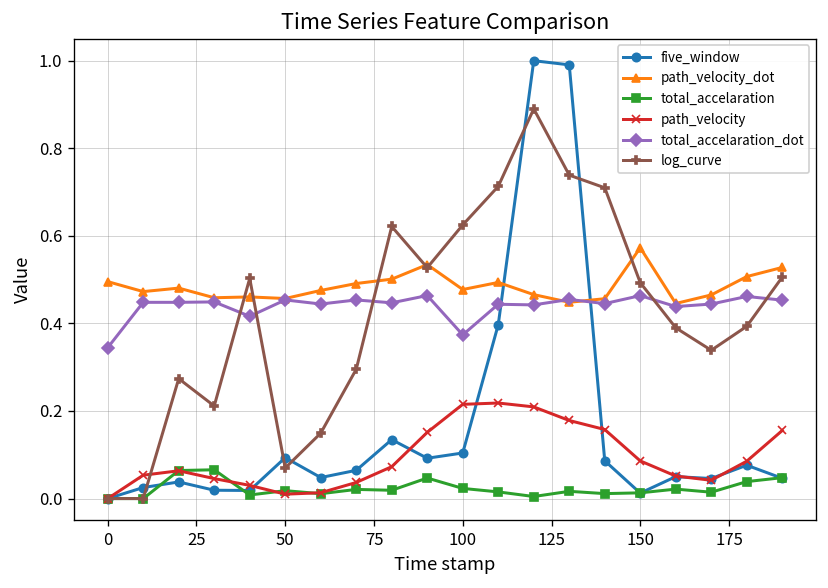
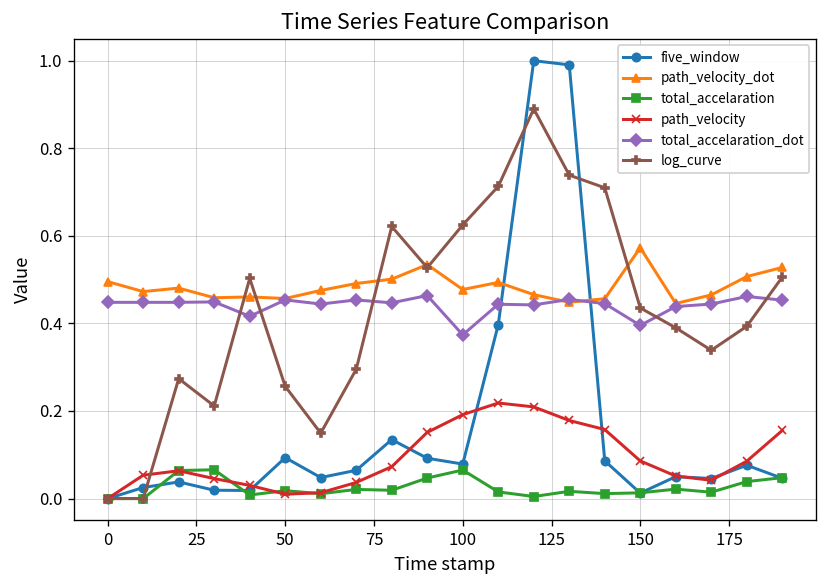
total_accelaration_dot, 0: 0.34 -> 0.45
log_curve, 50: 0.07 -> 0.26
five_window, 100: 0.10 -> 0.08
total_accelaration, 100: 0.02 -> 0.07
path_velocity, 100: 0.22 -> 0.19
total_accelaration_dot, 150: 0.46 -> 0.40
log_curve, 150: 0.49 -> 0.44
